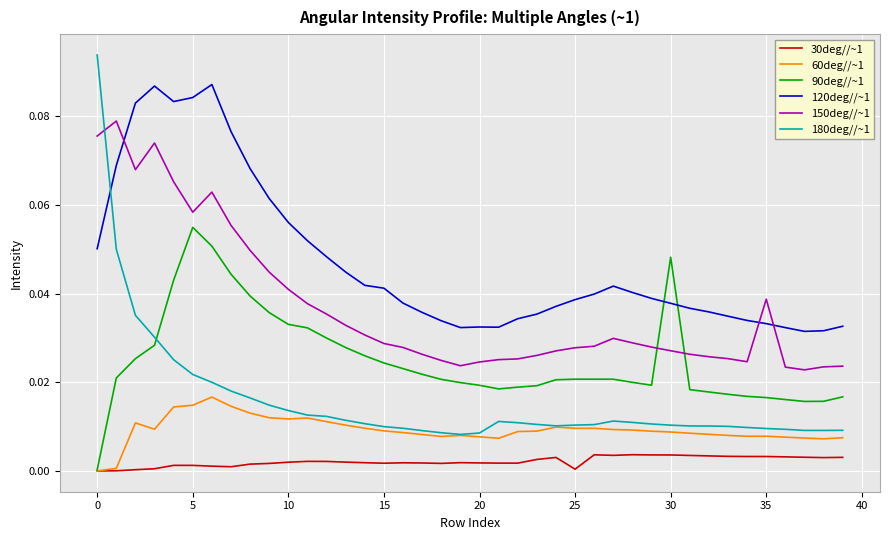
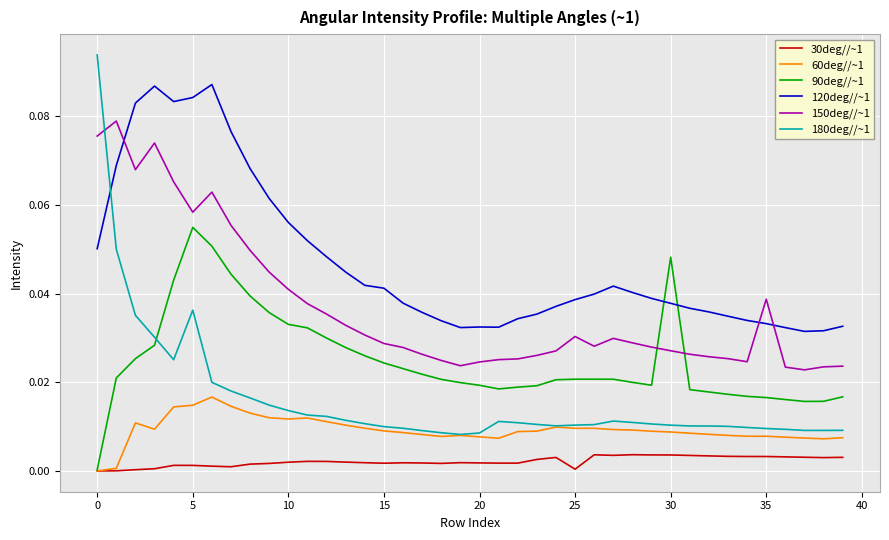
180deg//~1, 5: 0.022 -> 0.036
150deg//~1, 25: 0.028 -> 0.030
